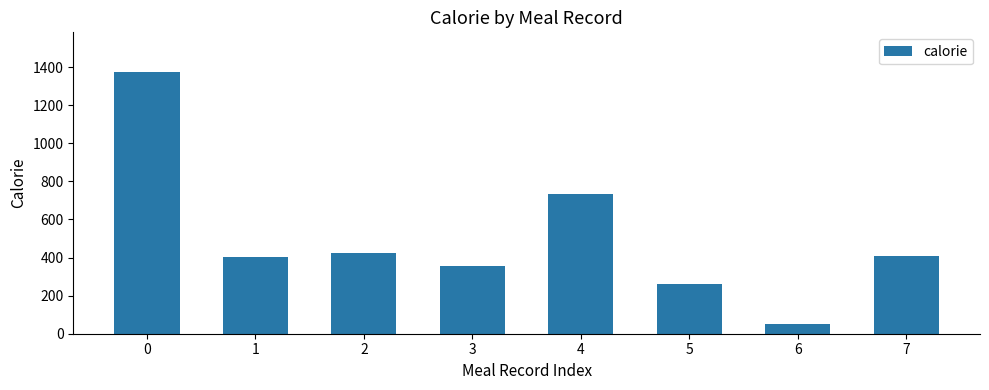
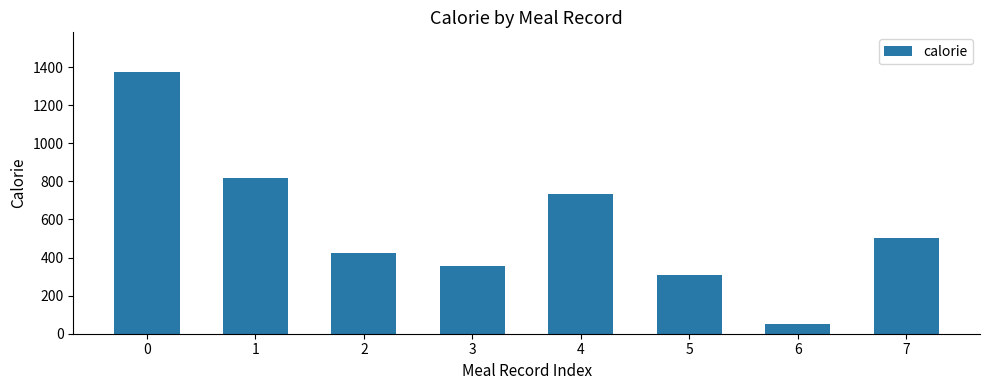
1: 410 -> 820
5: 260 -> 310
7: 410 -> 500
